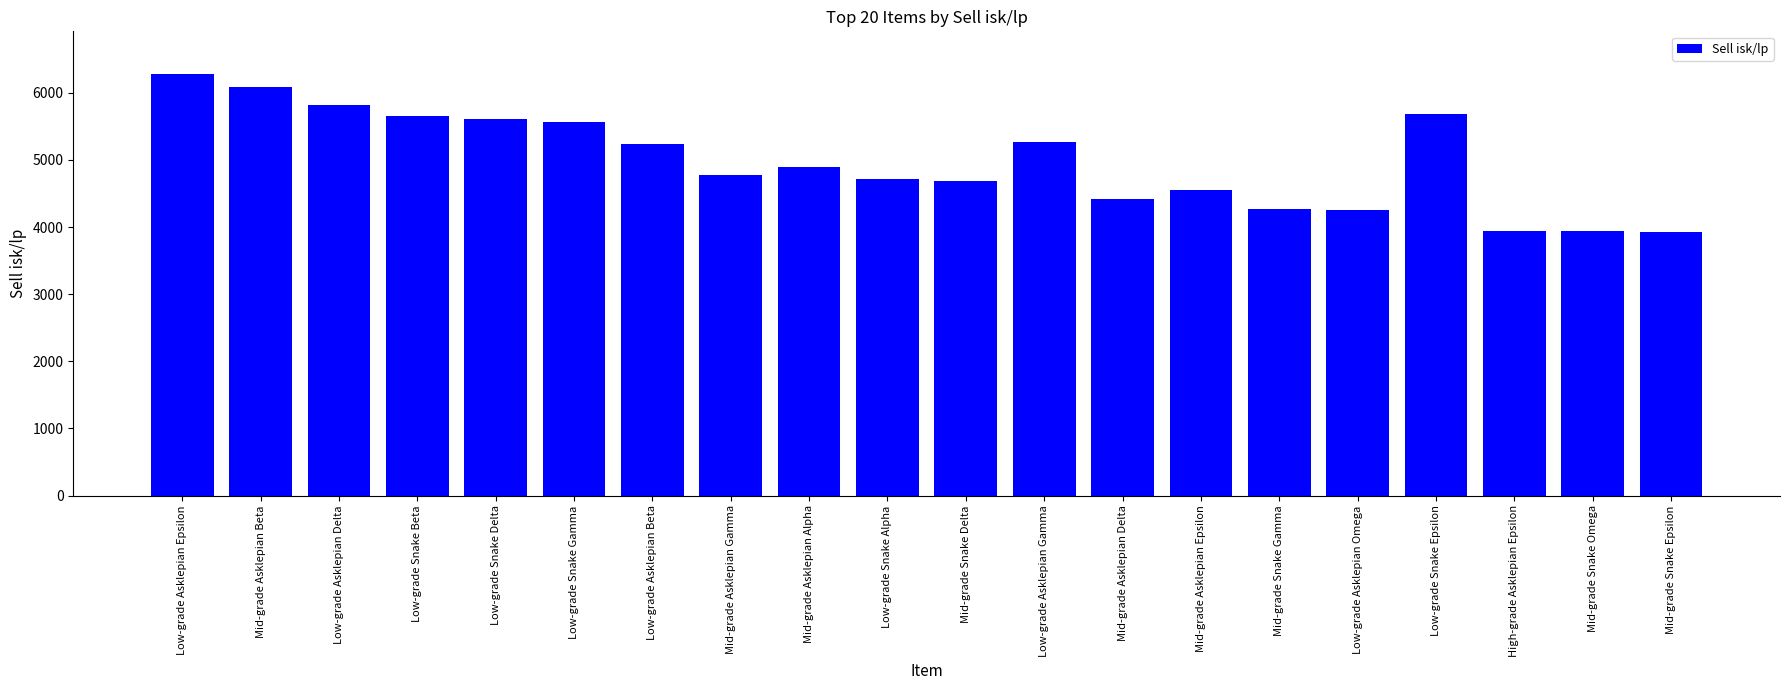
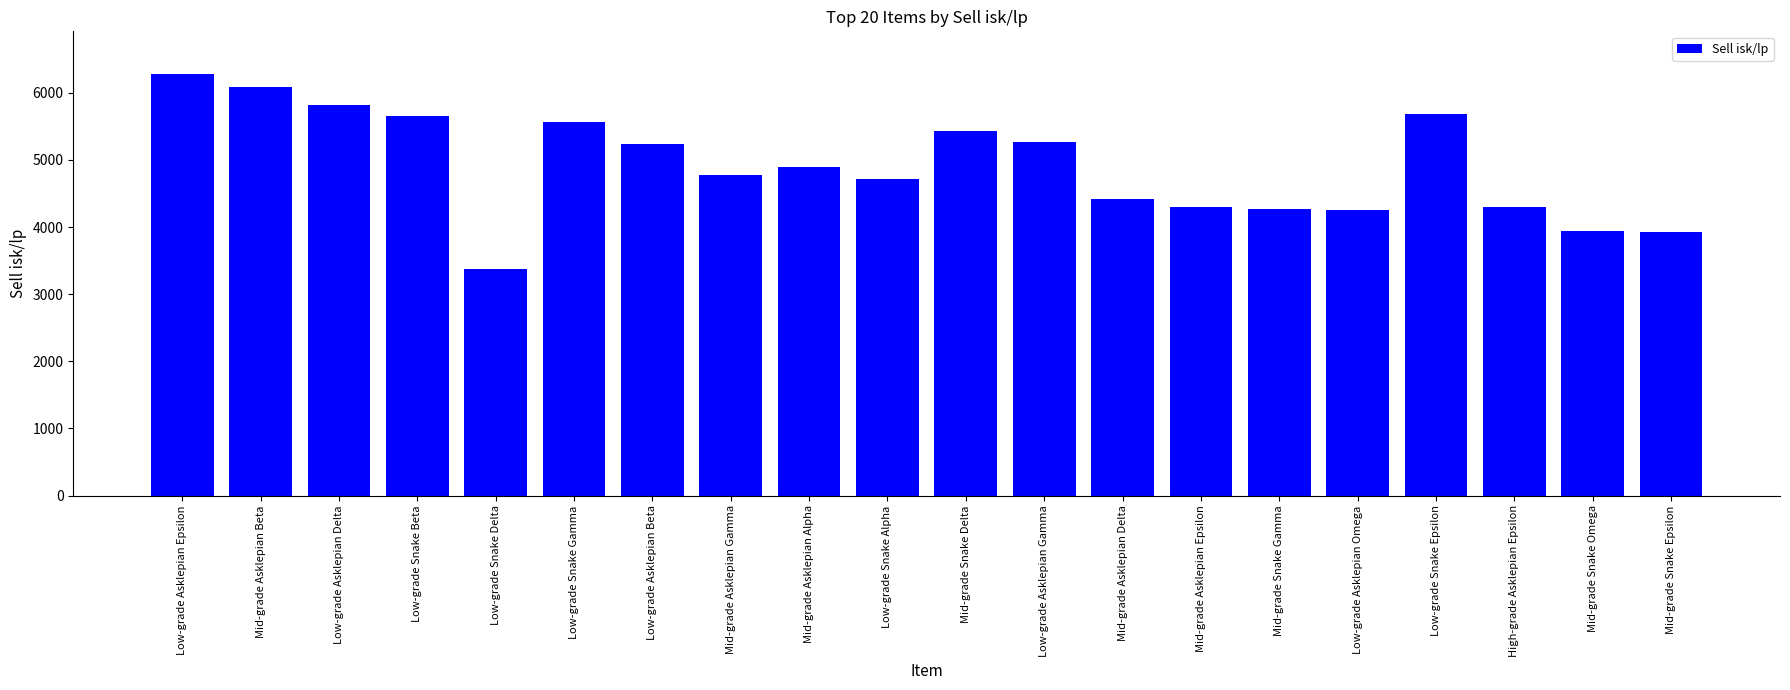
Low-grade Snake Delta: 5600 -> 3400
Mid-grade Snake Delta: 4700 -> 5400
Mid-grade Asklepian Epsilon: 4500 -> 4300
High-grade Asklepian Epsilon: 3900 -> 4300
